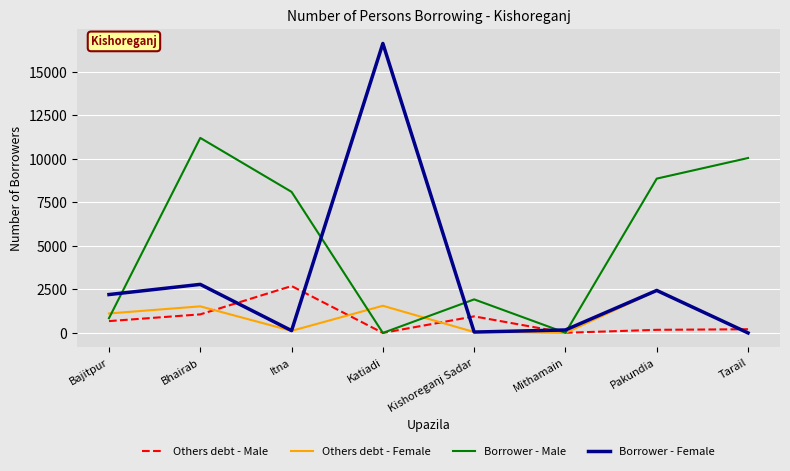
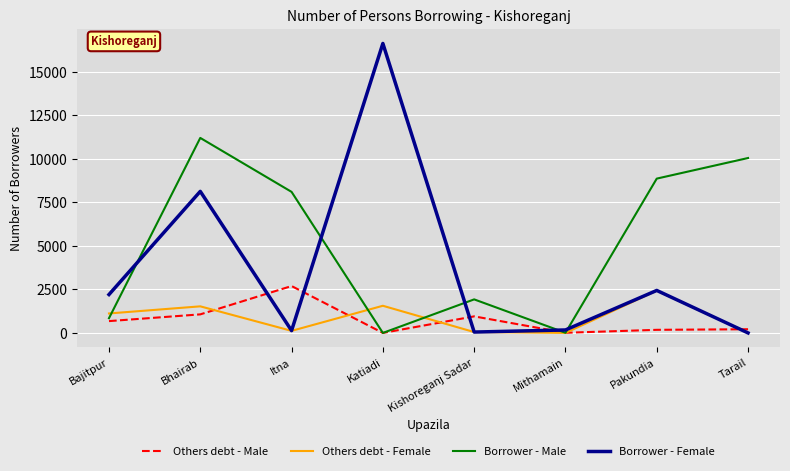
Borrower - Female, Bhairab: 2800 -> 8100
